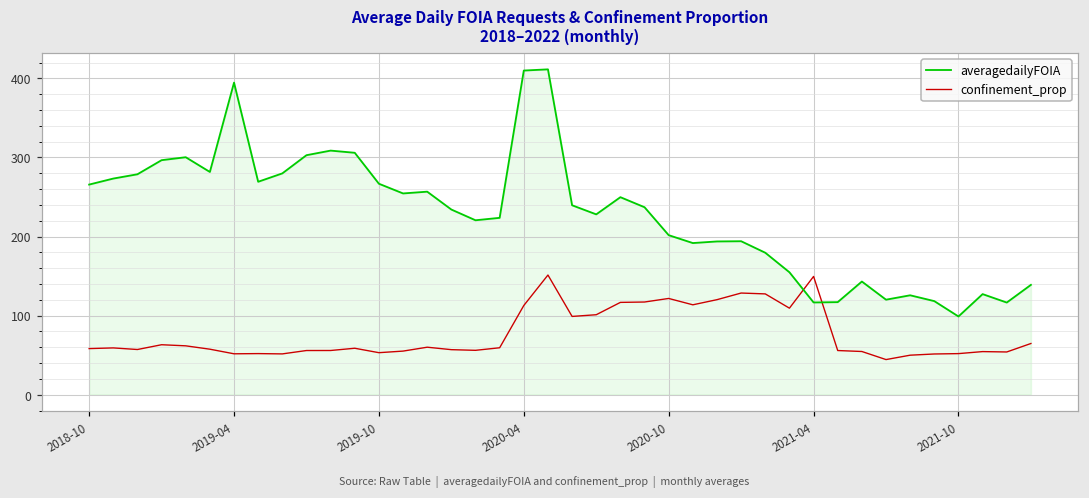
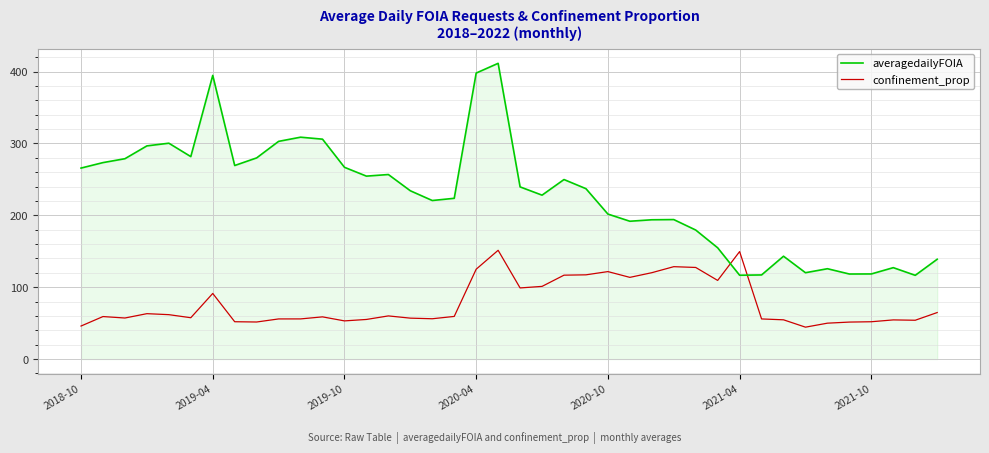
confinement_prop, 2018-10: 60 -> 50
confinement_prop, 2019-04: 50 -> 90
averagedailyFOIA, 2020-04: 410 -> 400
confinement_prop, 2020-04: 110 -> 130
averagedailyFOIA, 2021-10: 100 -> 120
